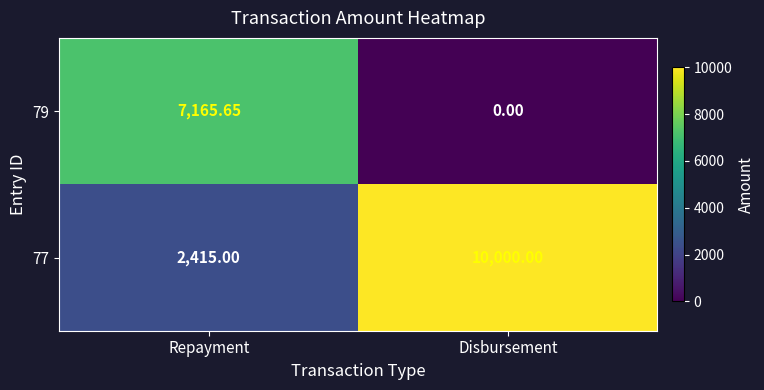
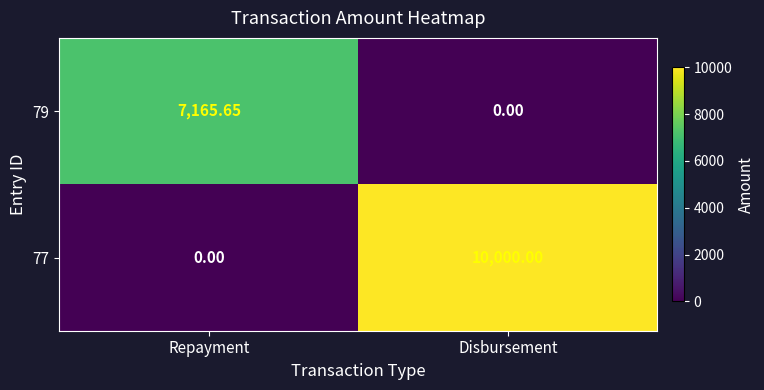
77, Repayment: 2,415.00 -> 0.00
